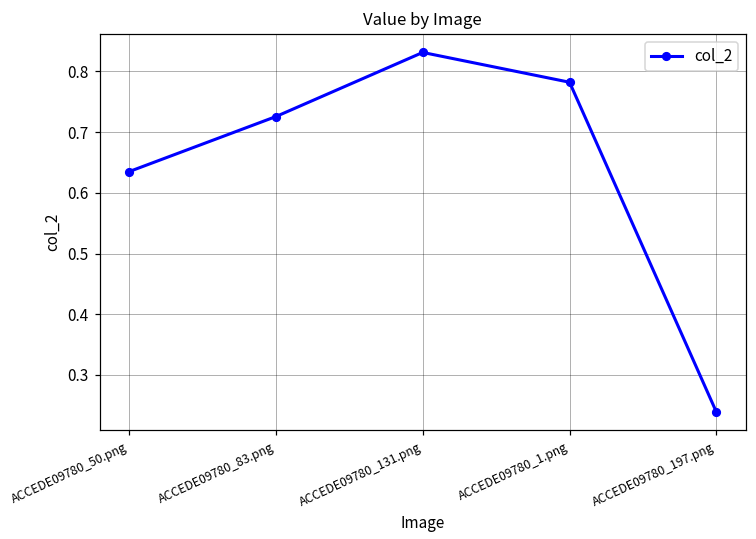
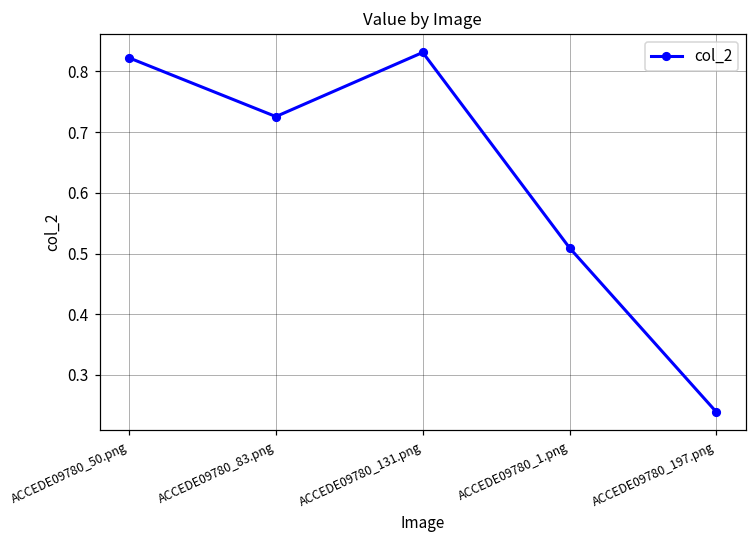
ACCEDE09780_50.png: 0.63 -> 0.82
ACCEDE09780_1.png: 0.78 -> 0.51
